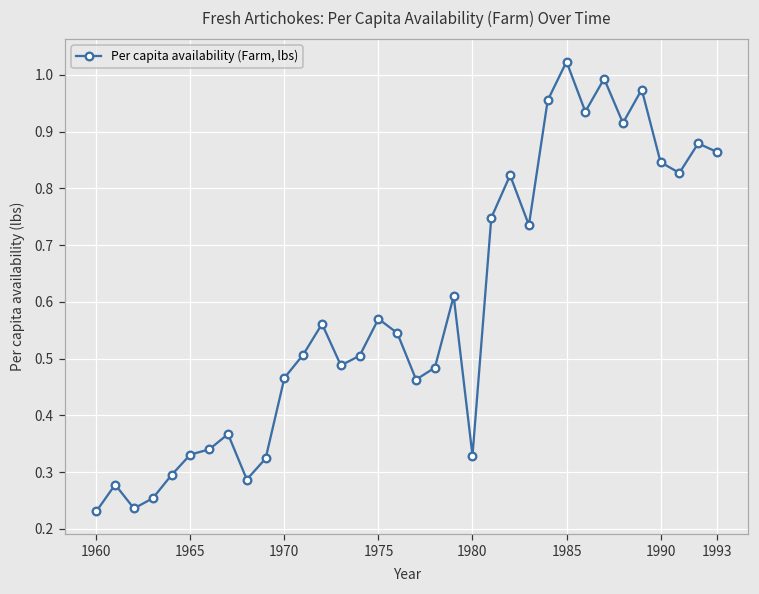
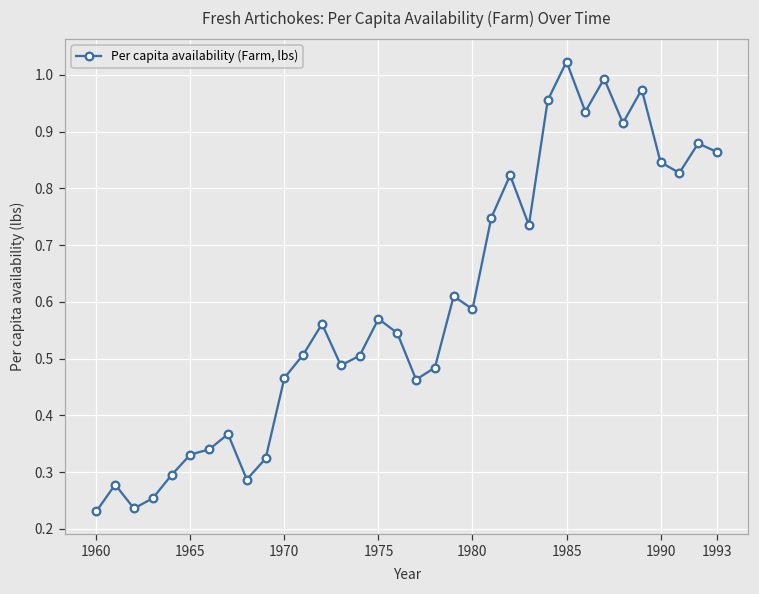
1980: 0.33 -> 0.59
